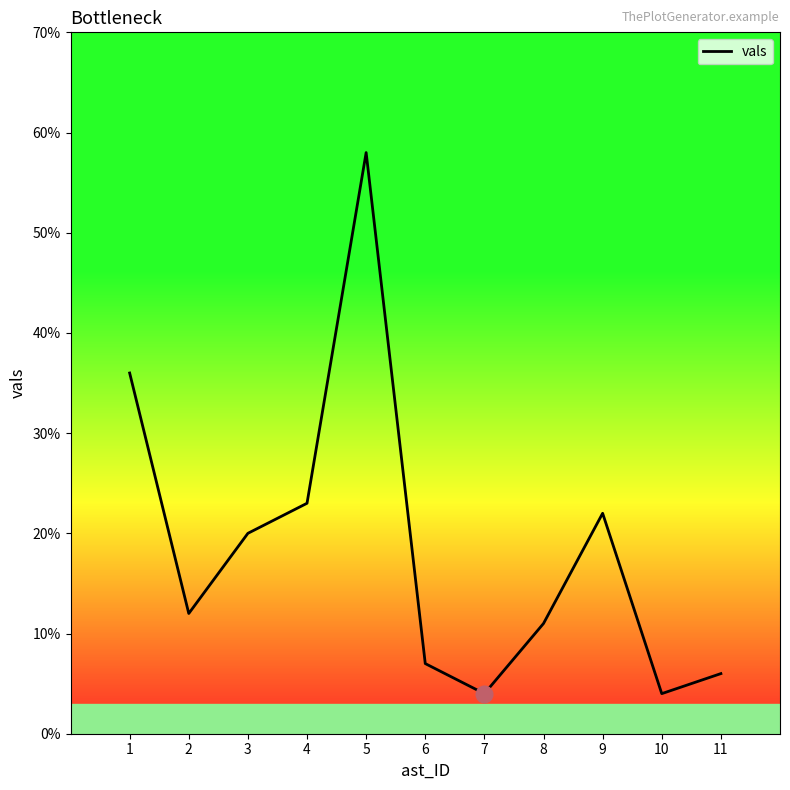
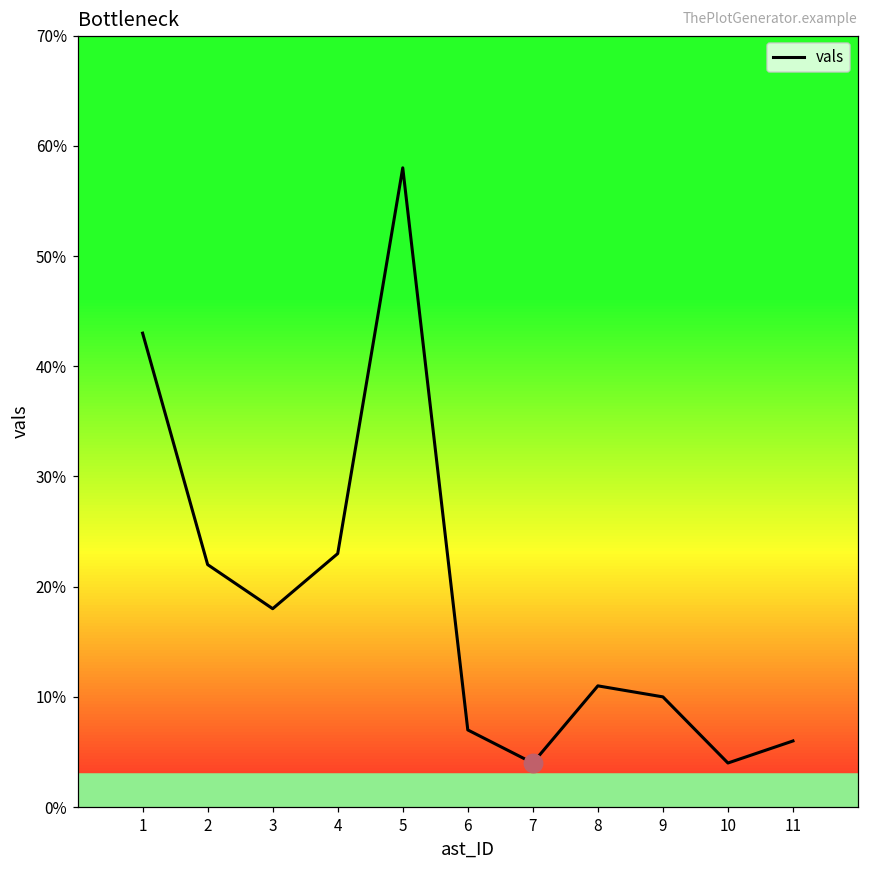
vals, 1: 36% -> 43%
vals, 2: 12% -> 22%
vals, 3: 20% -> 18%
vals, 9: 22% -> 10%
